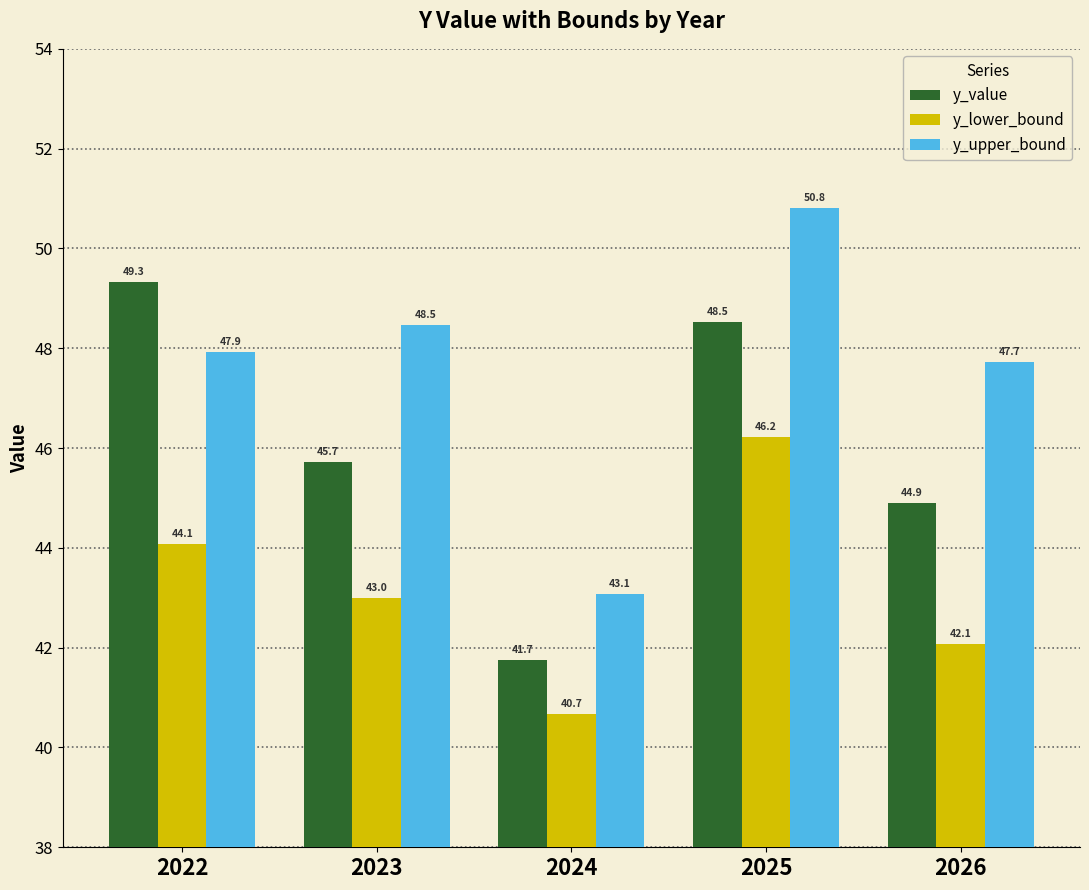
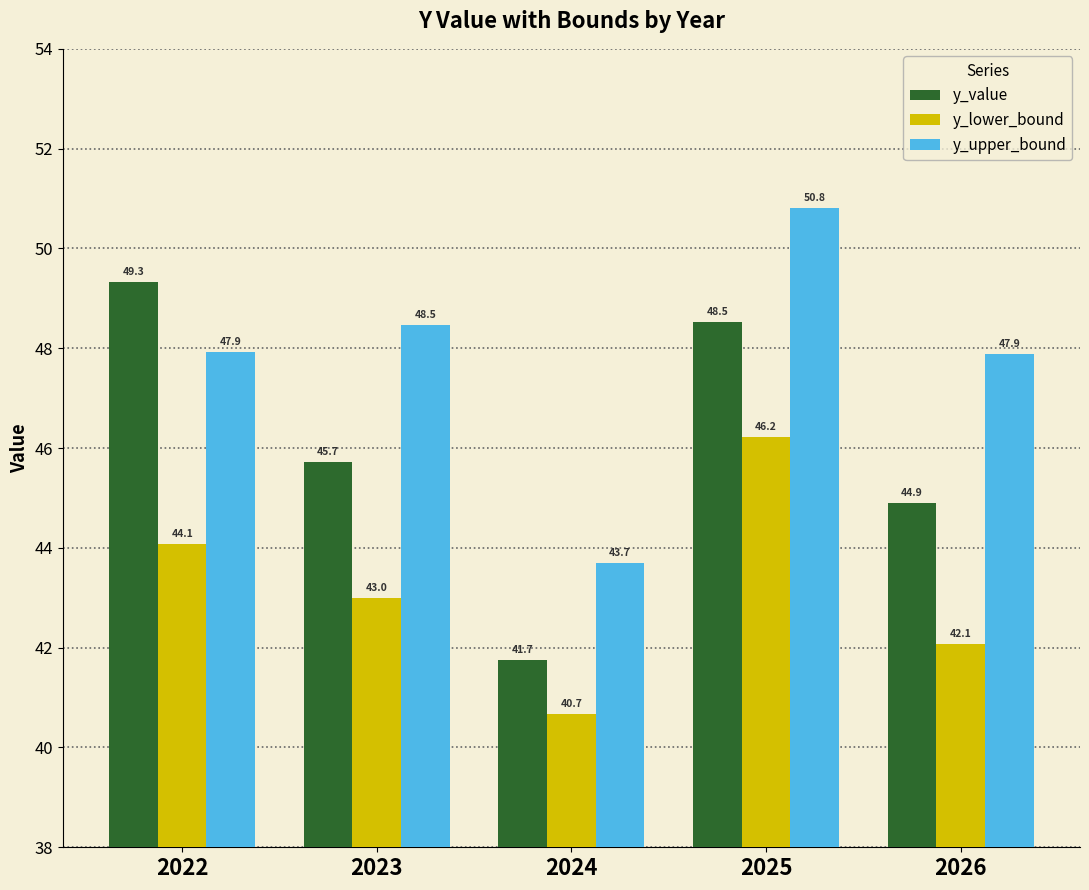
y_upper_bound, 2024: 43.1 -> 43.7
y_upper_bound, 2026: 47.7 -> 47.9
